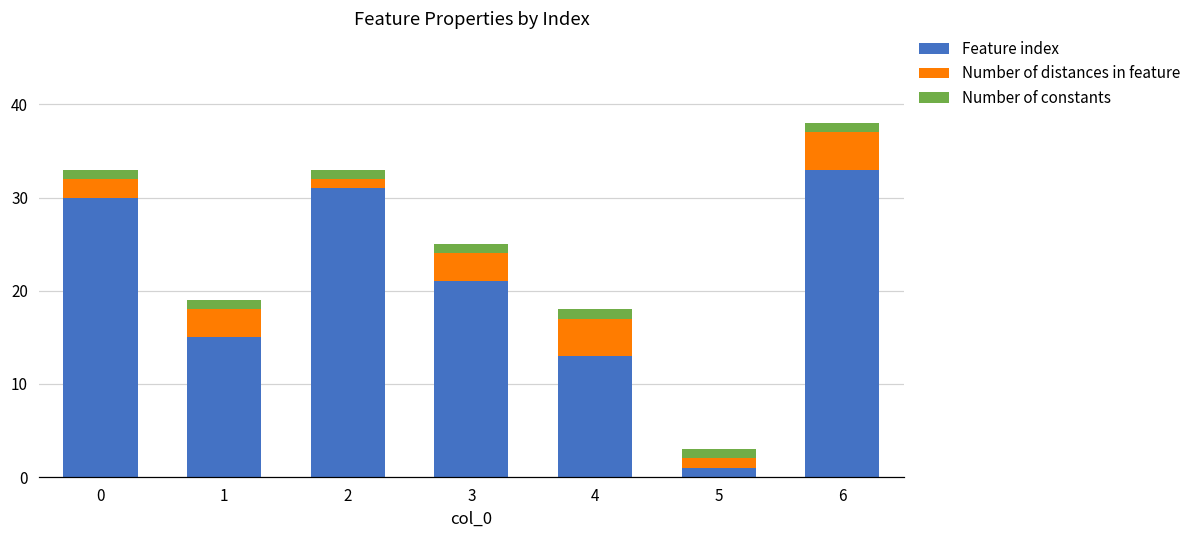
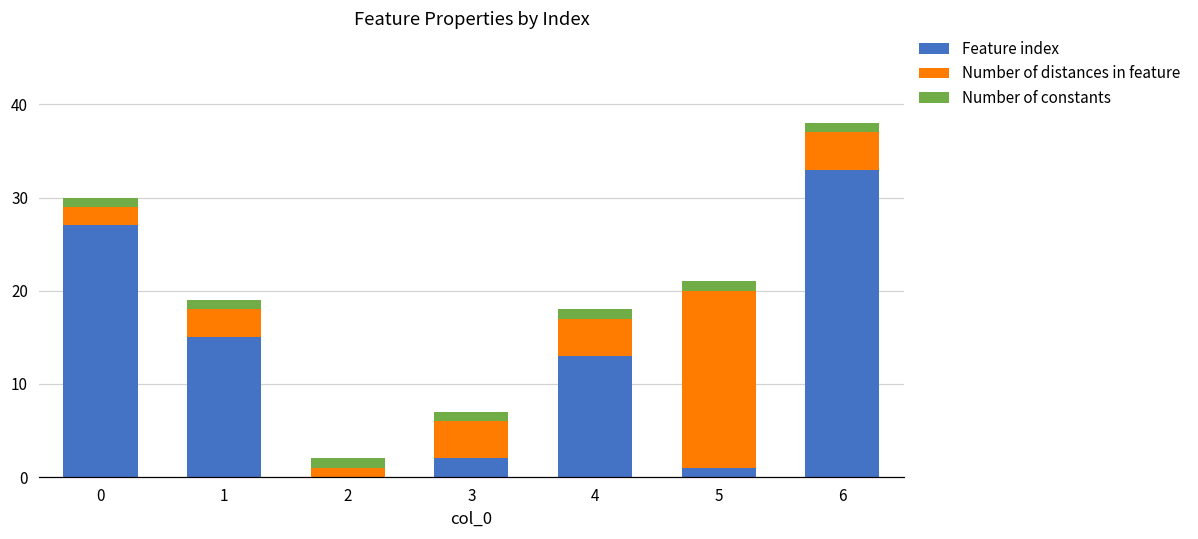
Feature index, 0: 30 -> 27
Feature index, 2: 31 -> 0
Feature index, 3: 21 -> 2
Number of distances in feature, 3: 3 -> 4
Number of distances in feature, 5: 1 -> 19
